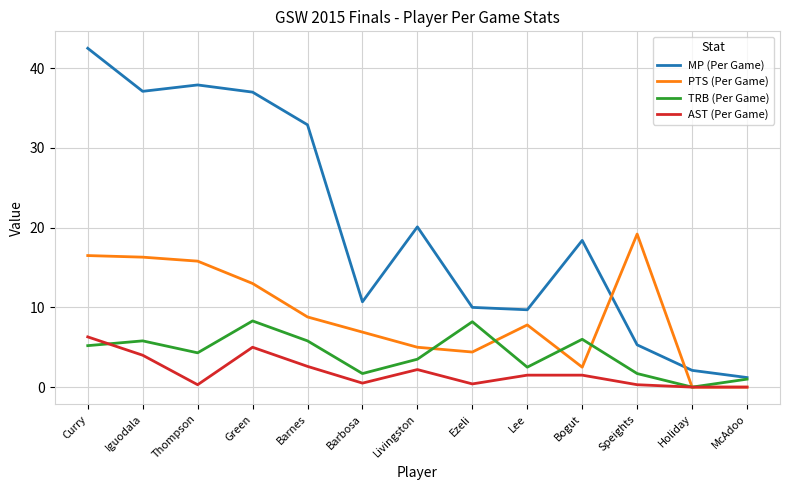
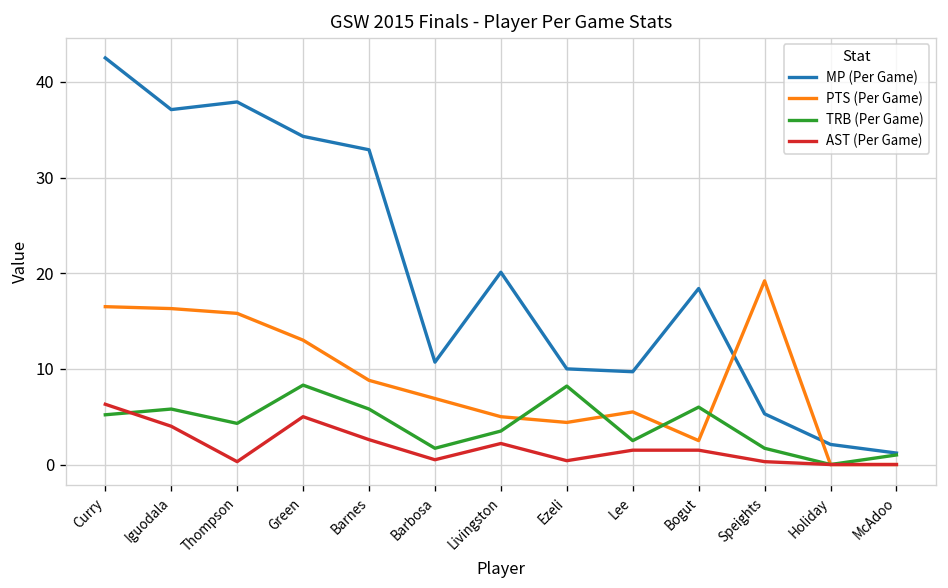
MP (Per Game), Green: 37 -> 34
PTS (Per Game), Lee: 8 -> 6
